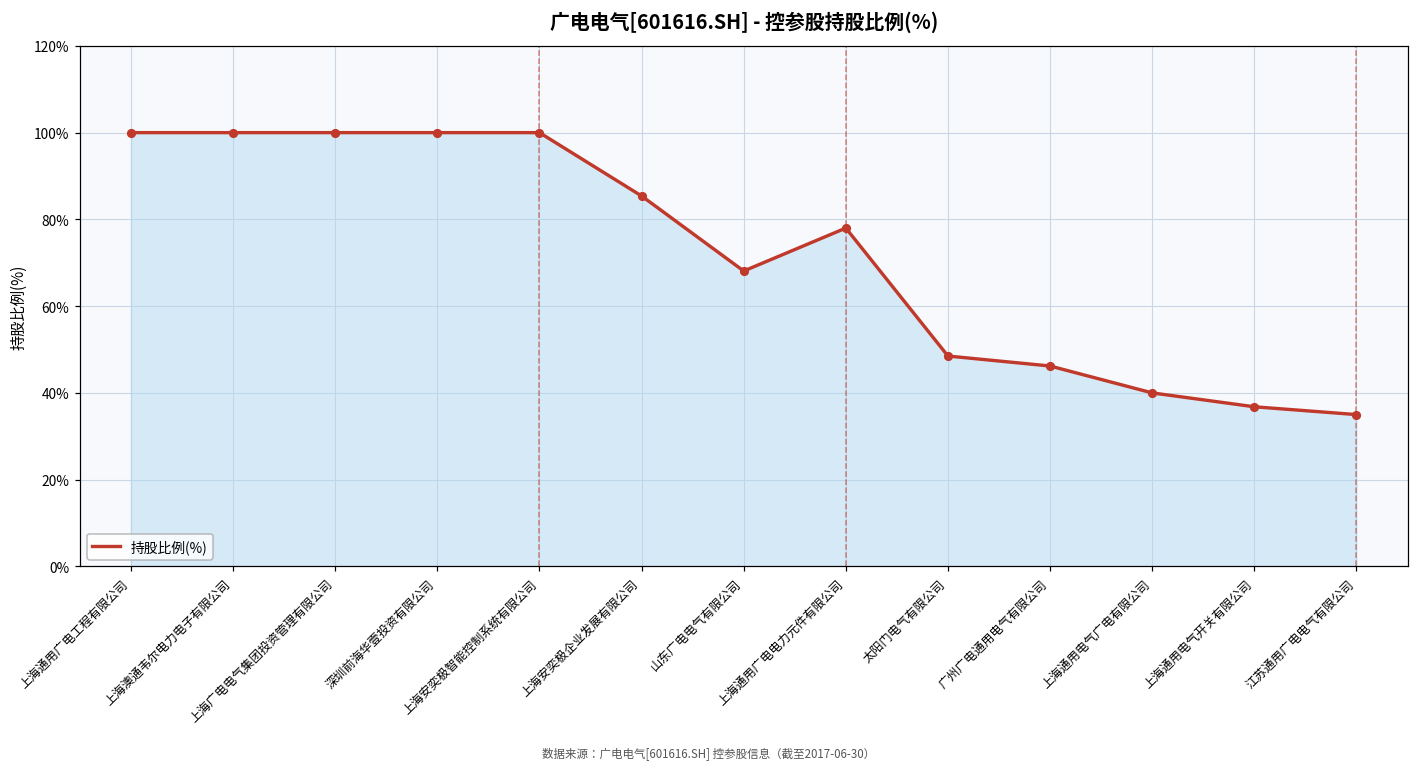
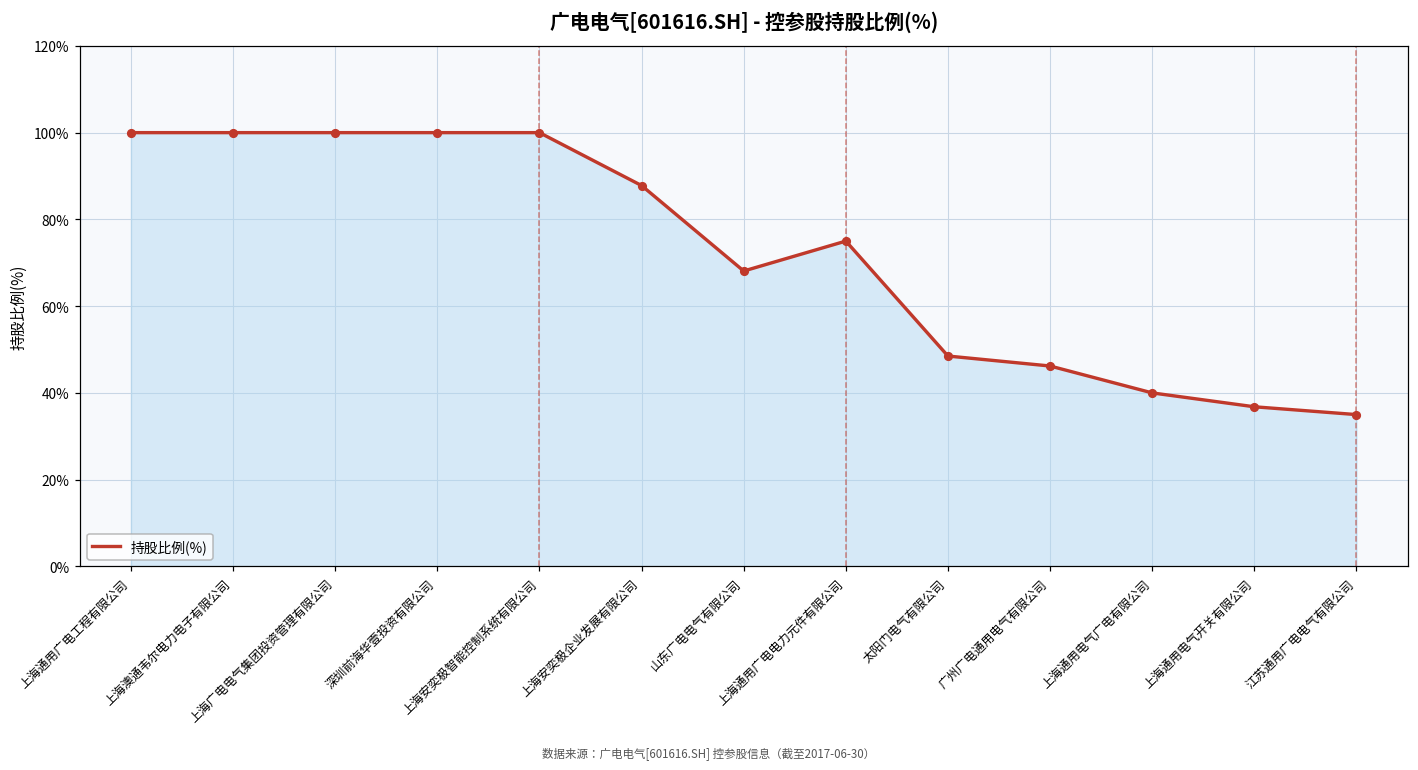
上海安奕极企业发展有限公司: 85% -> 88%
上海通用广电电力元件有限公司: 78% -> 75%
